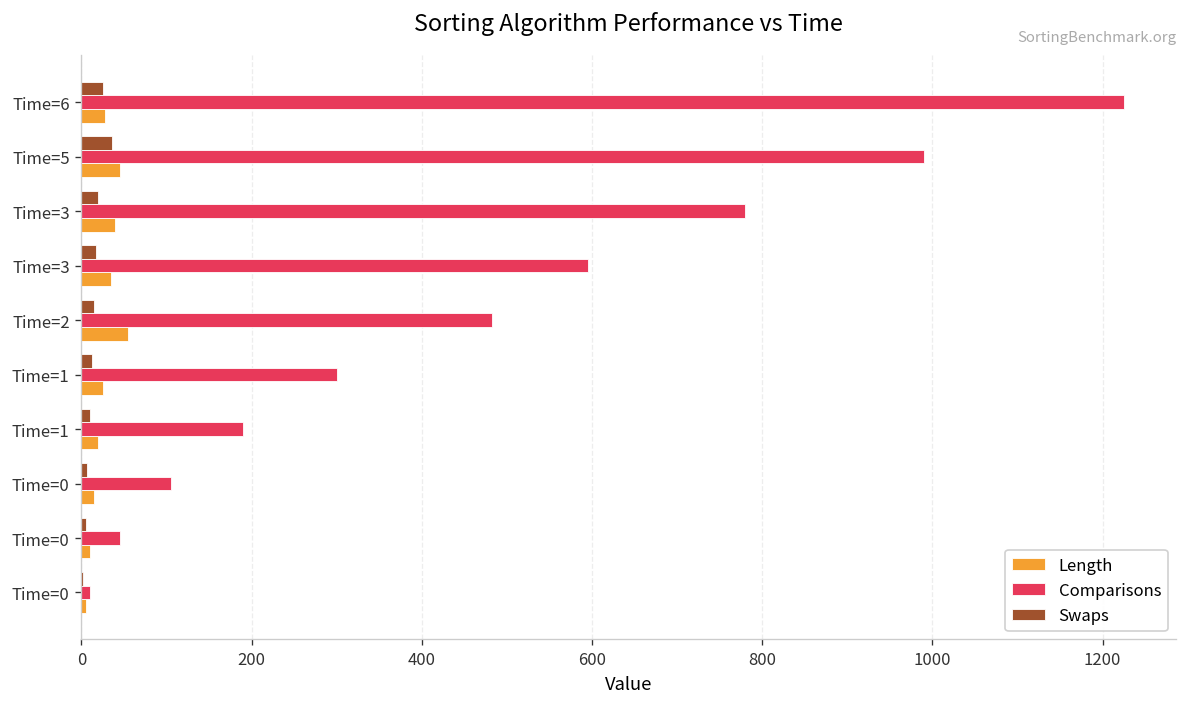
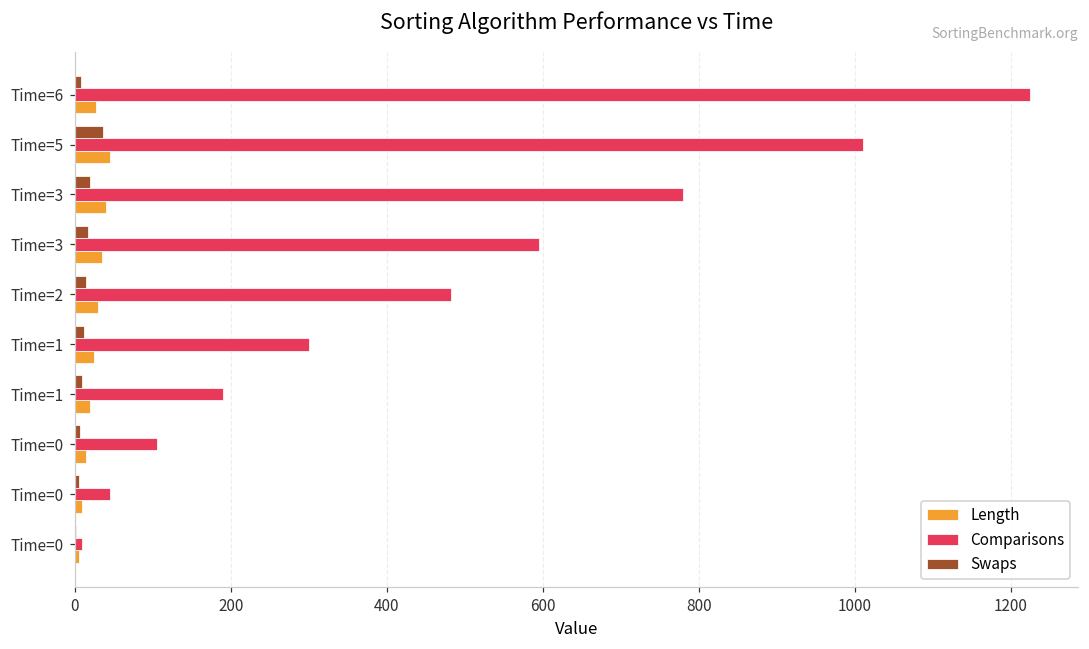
Swaps, Time=6: 30 -> 10
Comparisons, Time=5: 990 -> 1010
Length, Time=2: 60 -> 30
